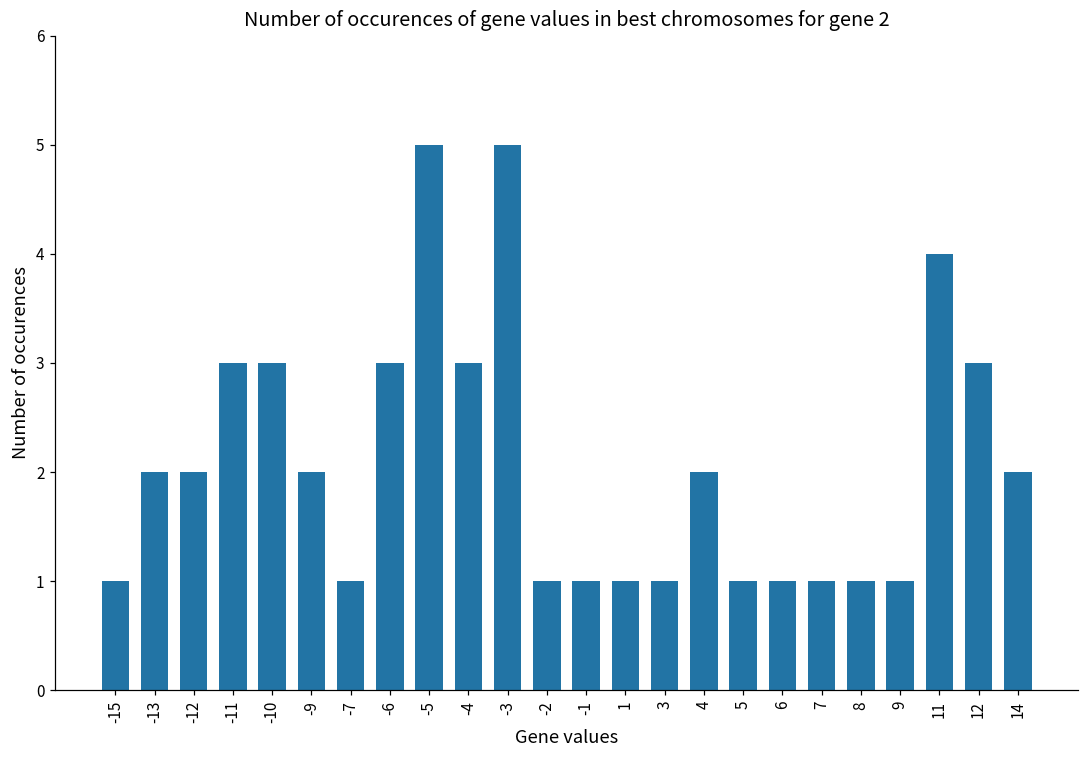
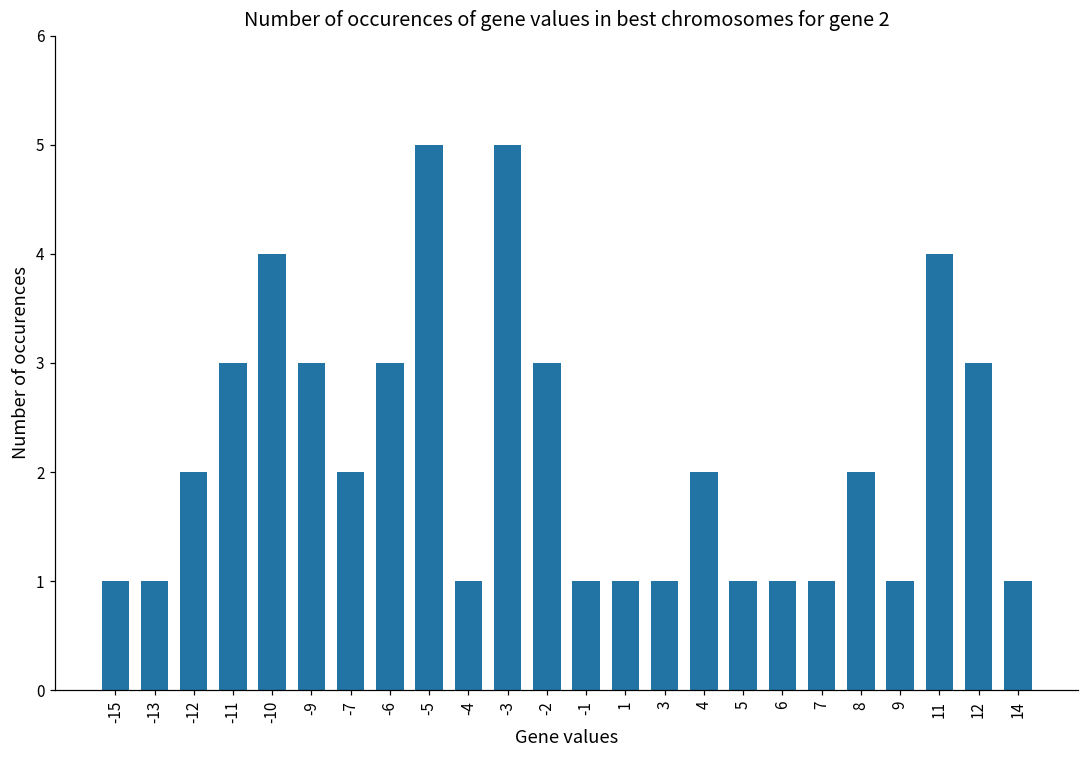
-13: 2 -> 1
-10: 3 -> 4
-9: 2 -> 3
-7: 1 -> 2
-4: 3 -> 1
-2: 1 -> 3
8: 1 -> 2
14: 2 -> 1
